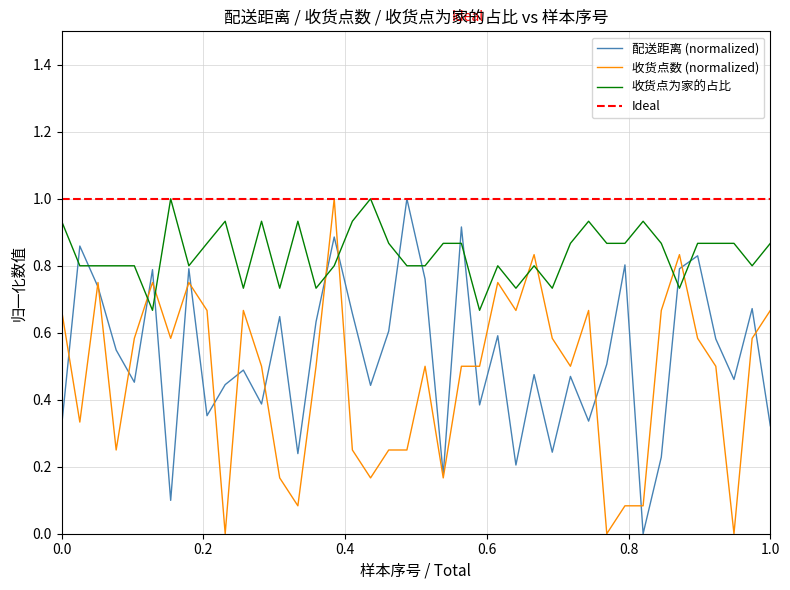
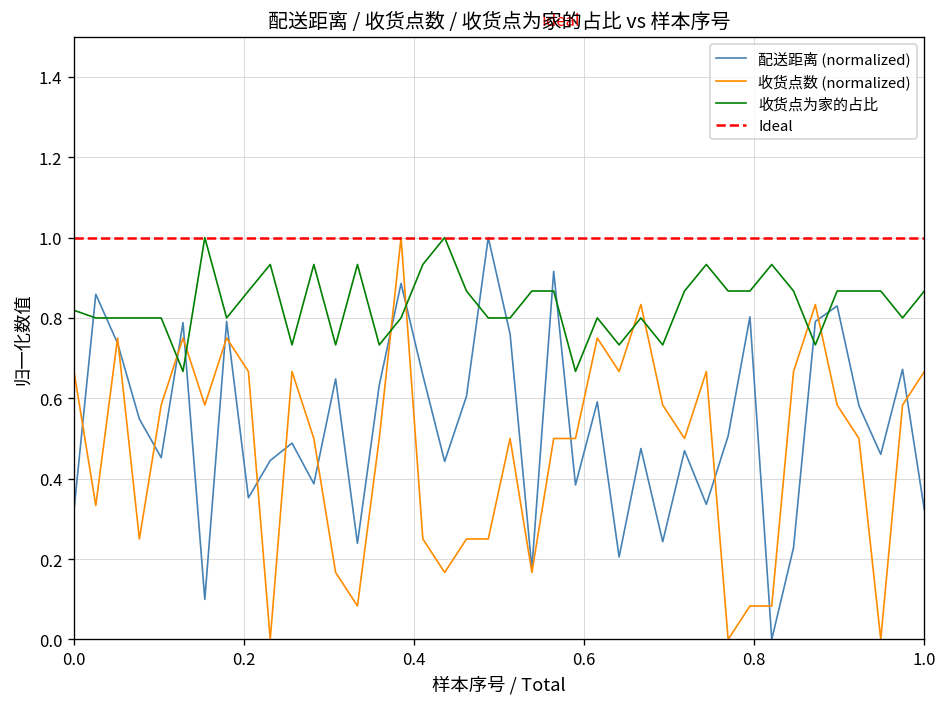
收货点为家的占比, 0.0: 0.93 -> 0.82
